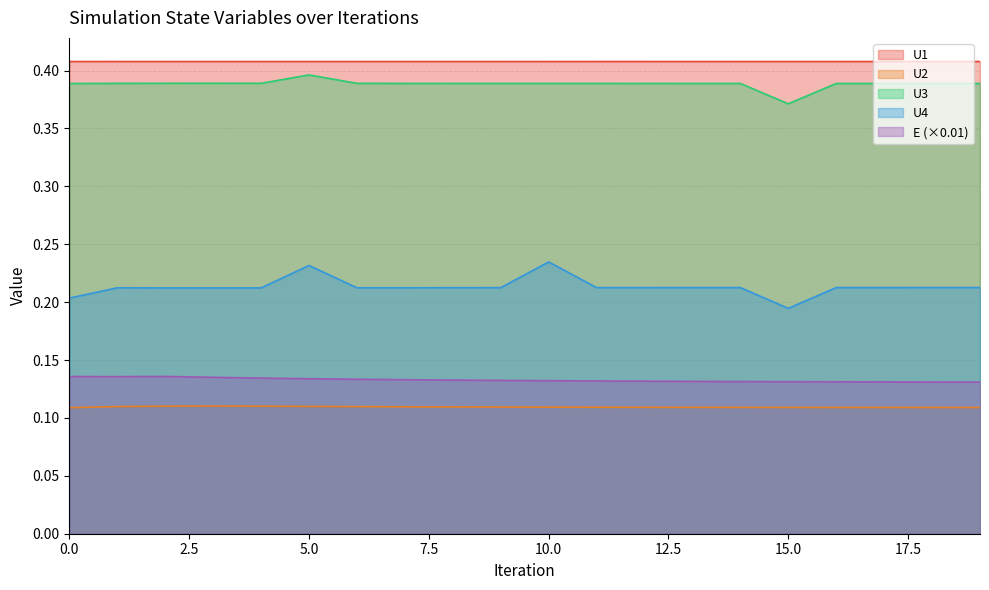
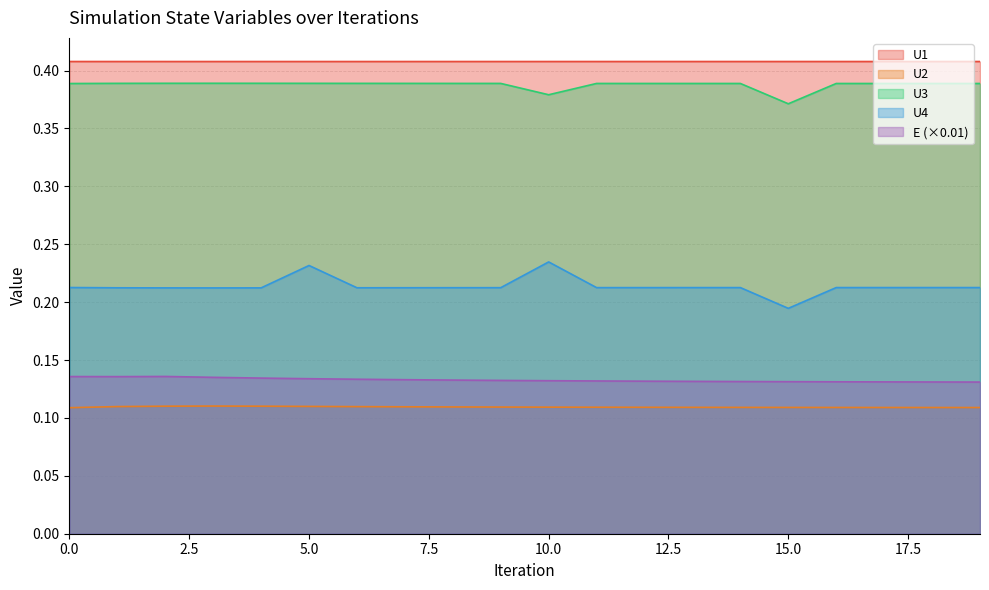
U4, 0.0: 0.203 -> 0.213
U3, 5.0: 0.396 -> 0.389
U3, 10.0: 0.389 -> 0.379
